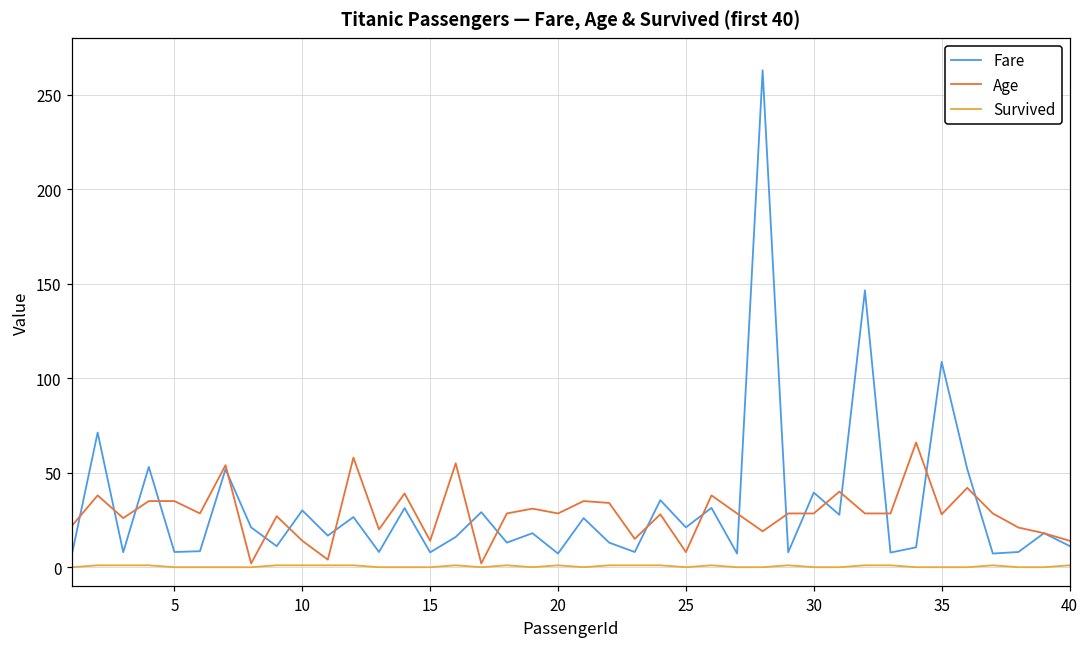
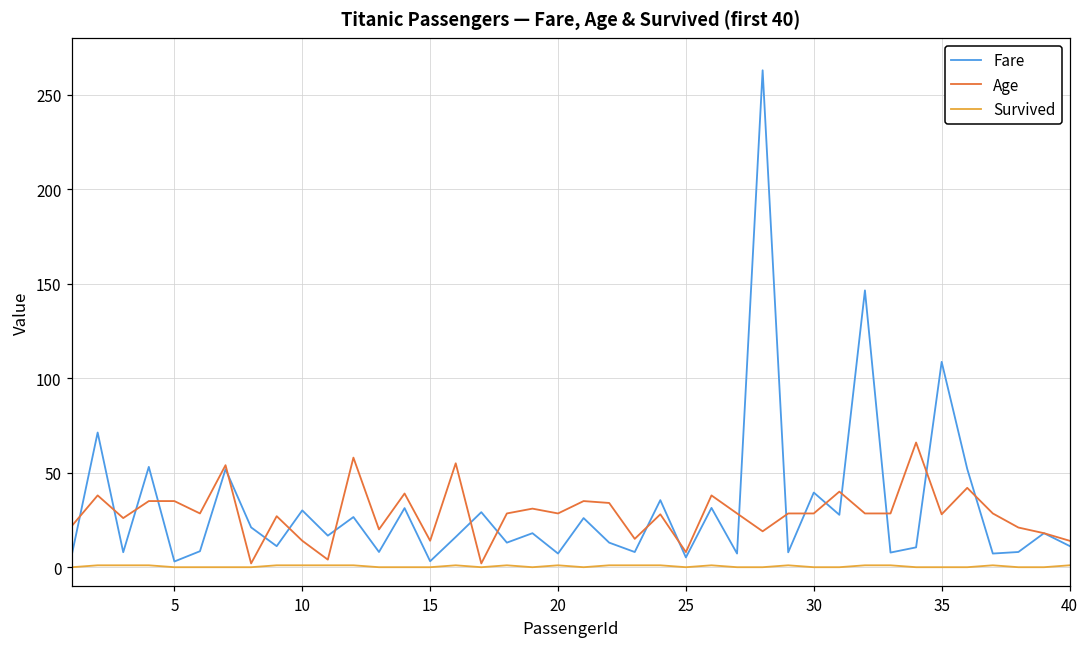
Fare, 5: 8 -> 3
Fare, 15: 8 -> 3
Fare, 25: 21 -> 5
